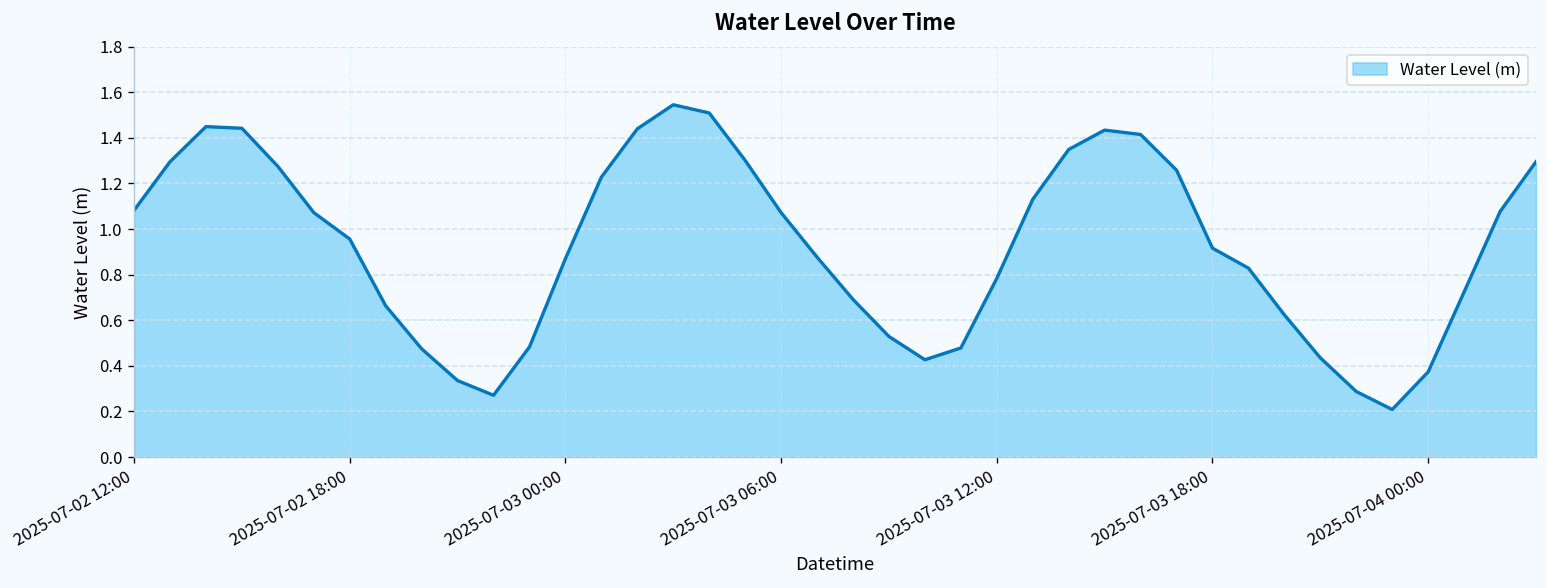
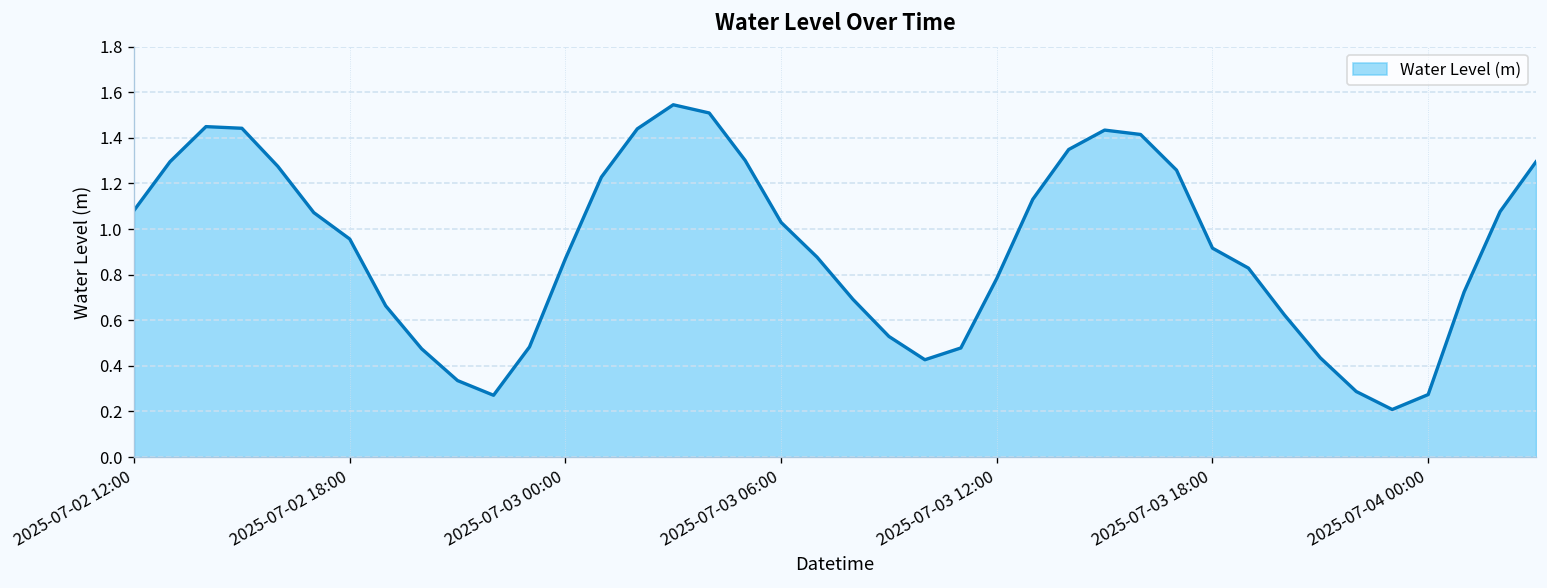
2025-07-03 06:00: 1.07 -> 1.03
2025-07-04 00:00: 0.37 -> 0.27
